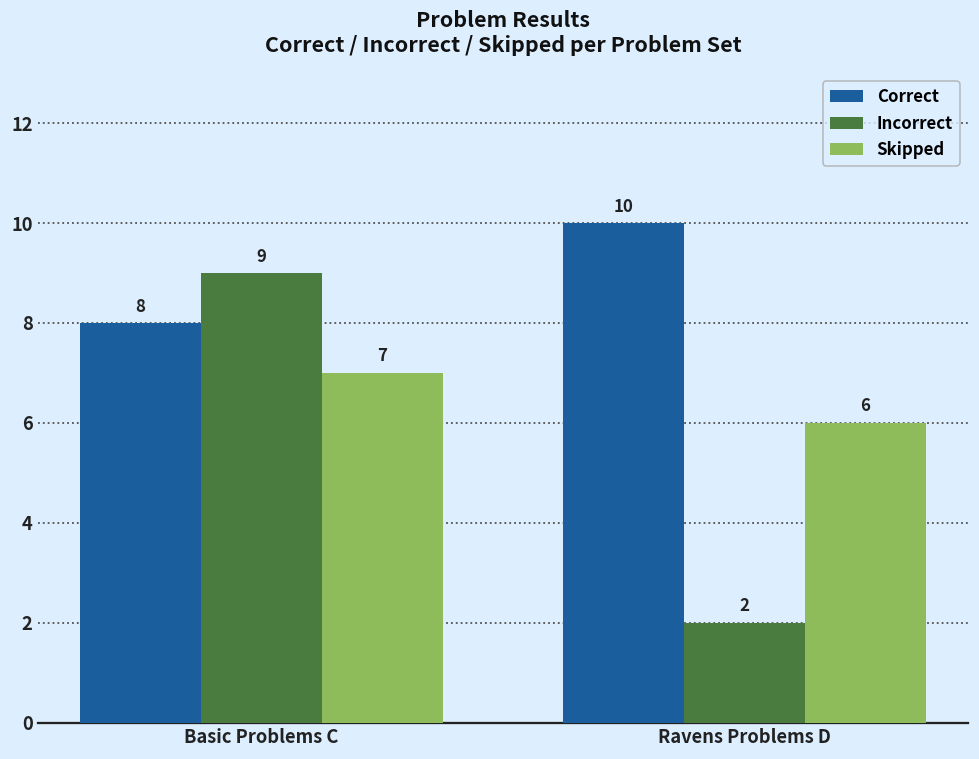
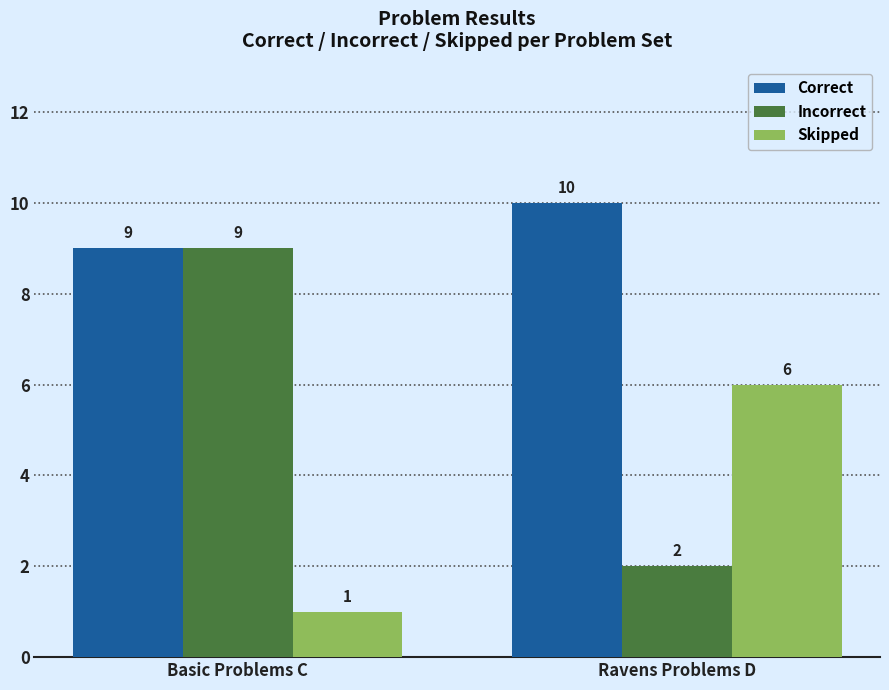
Correct, Basic Problems C: 8 -> 9
Skipped, Basic Problems C: 7 -> 1
